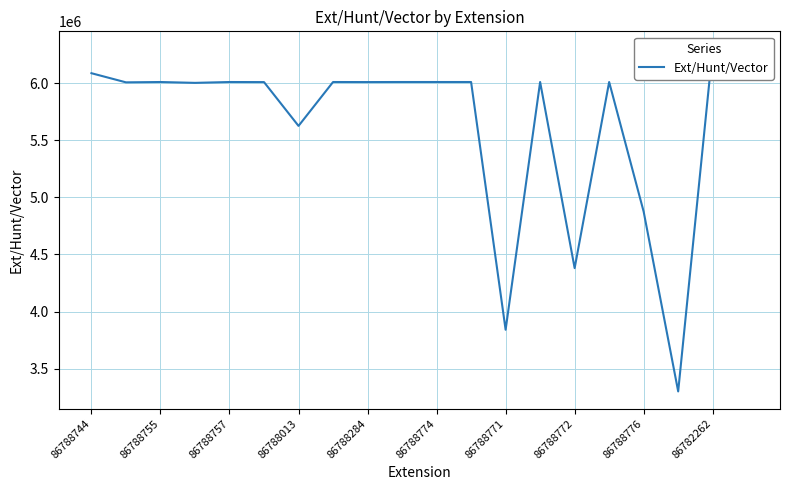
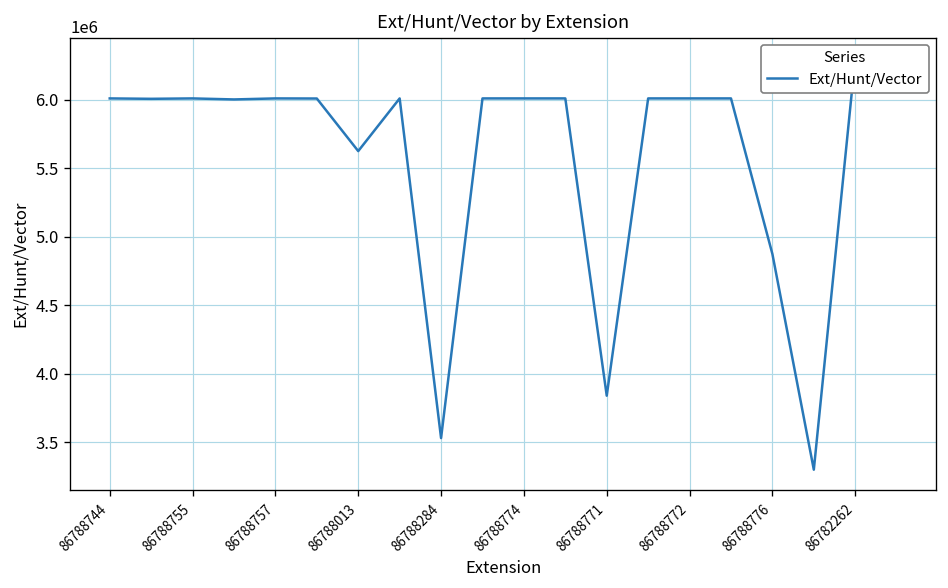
86788744: 6090000 -> 6010000
86788284: 6010000 -> 3530000
86788772: 4380000 -> 6010000
